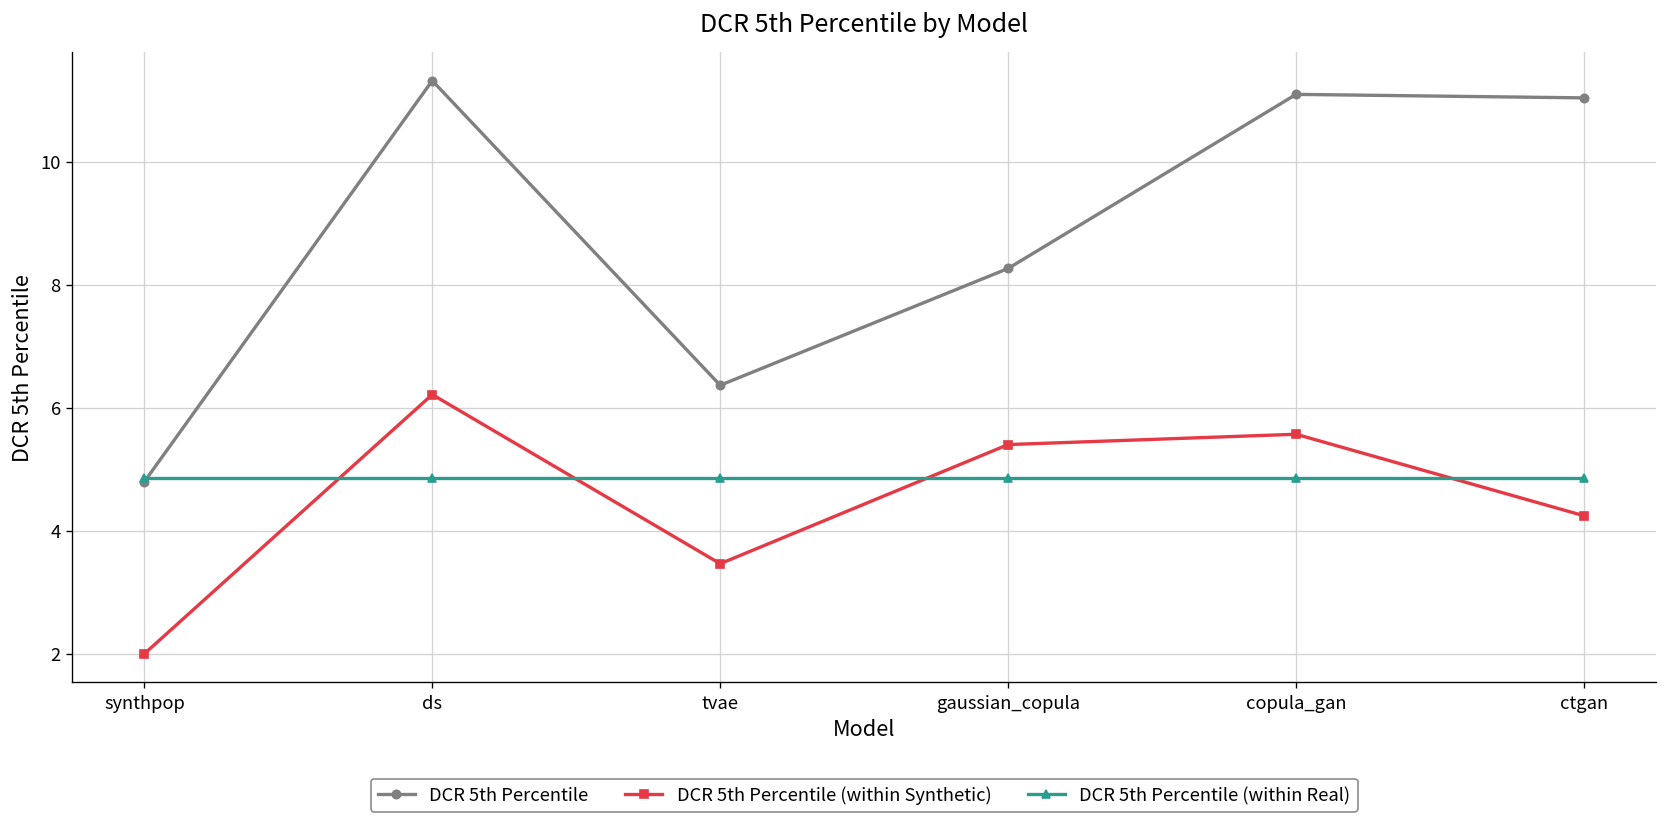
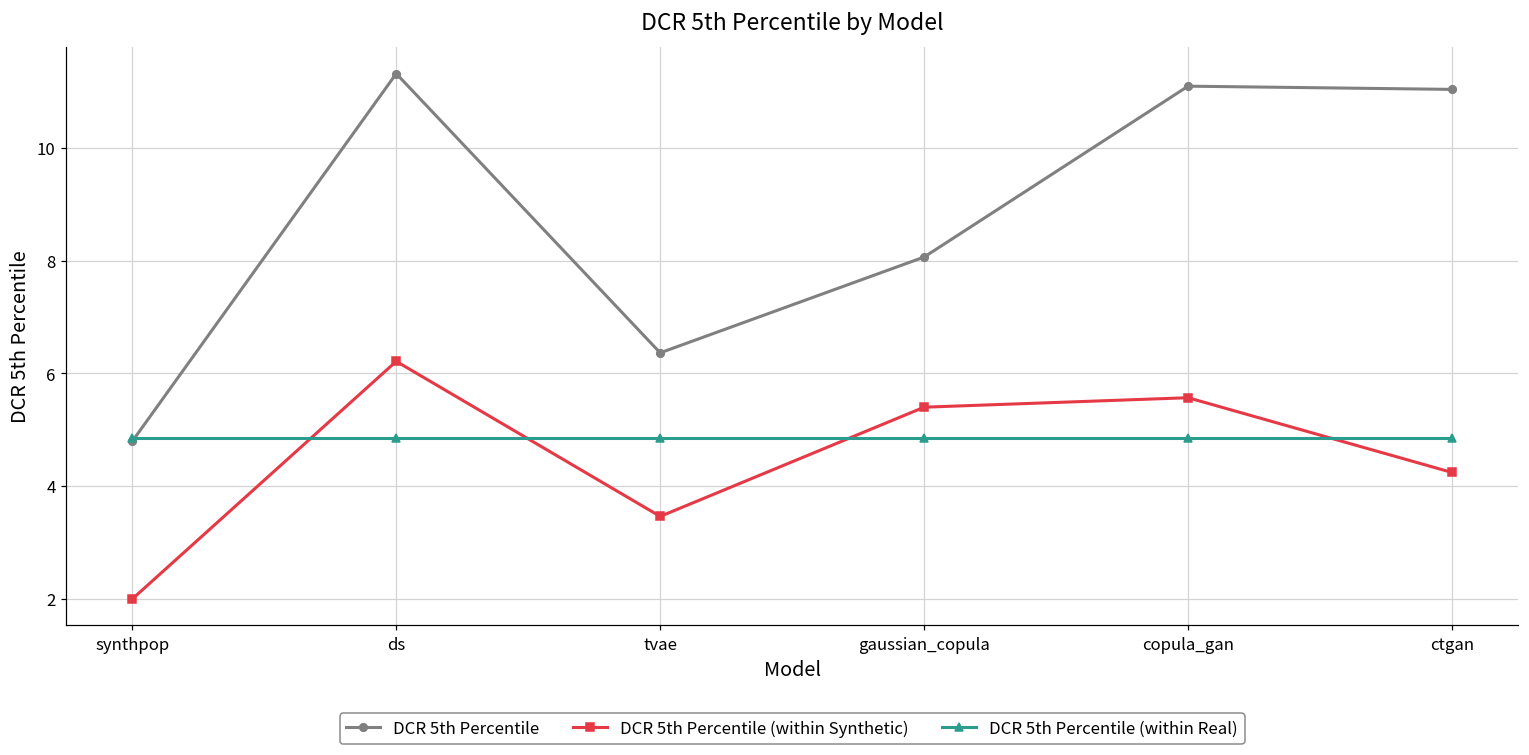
DCR 5th Percentile, gaussian_copula: 8.3 -> 8.1
